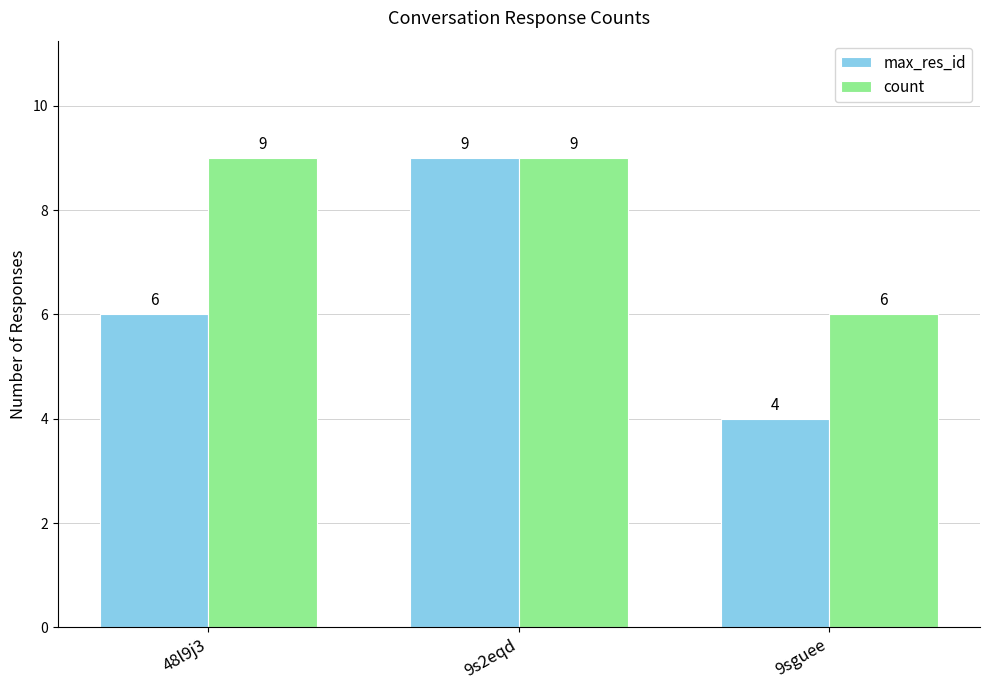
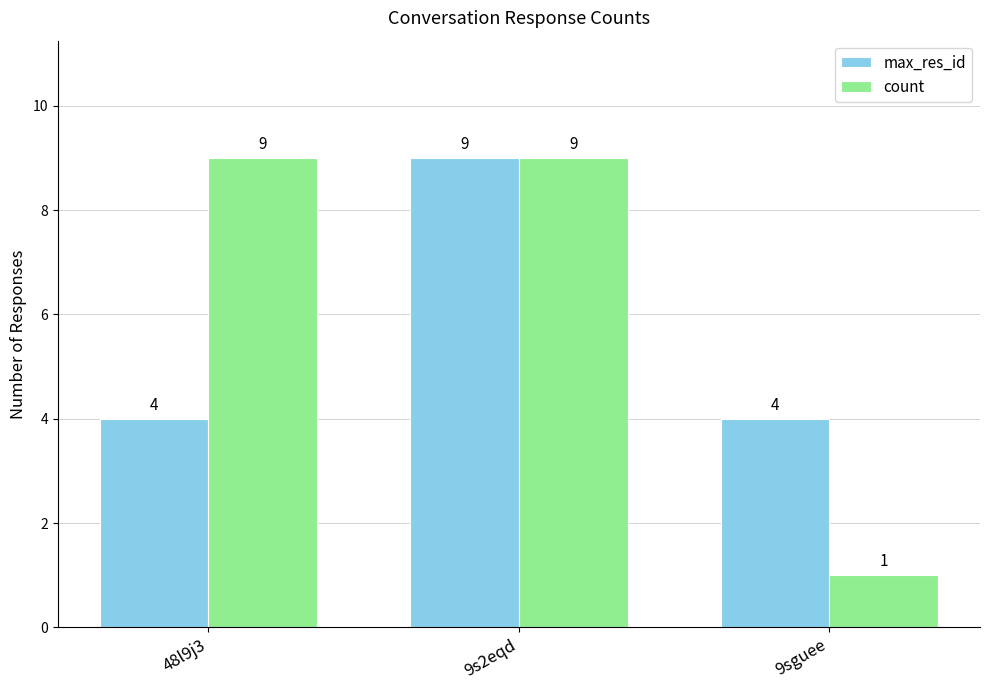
max_res_id, 48l9j3: 6 -> 4
count, 9sguee: 6 -> 1
